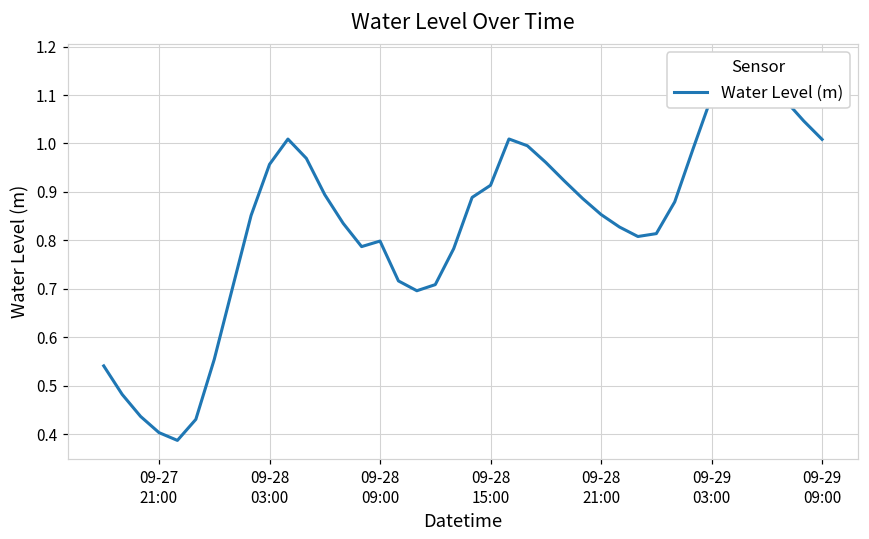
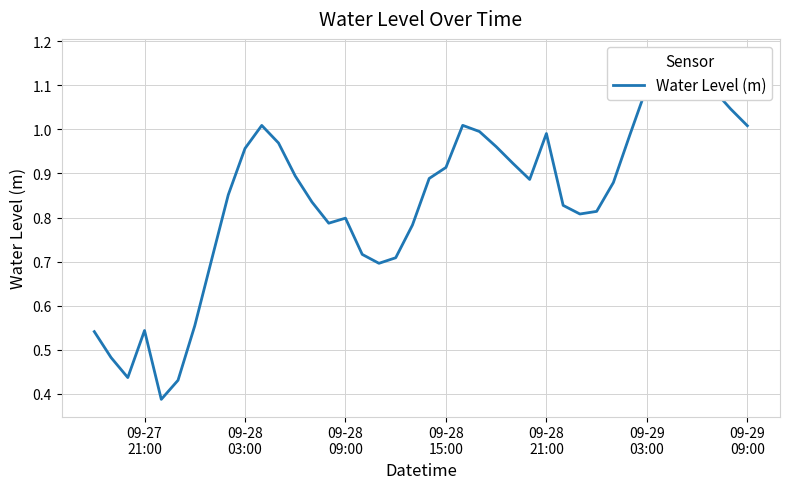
09-27 21:00: 0.40 -> 0.54
09-28 21:00: 0.85 -> 0.99
